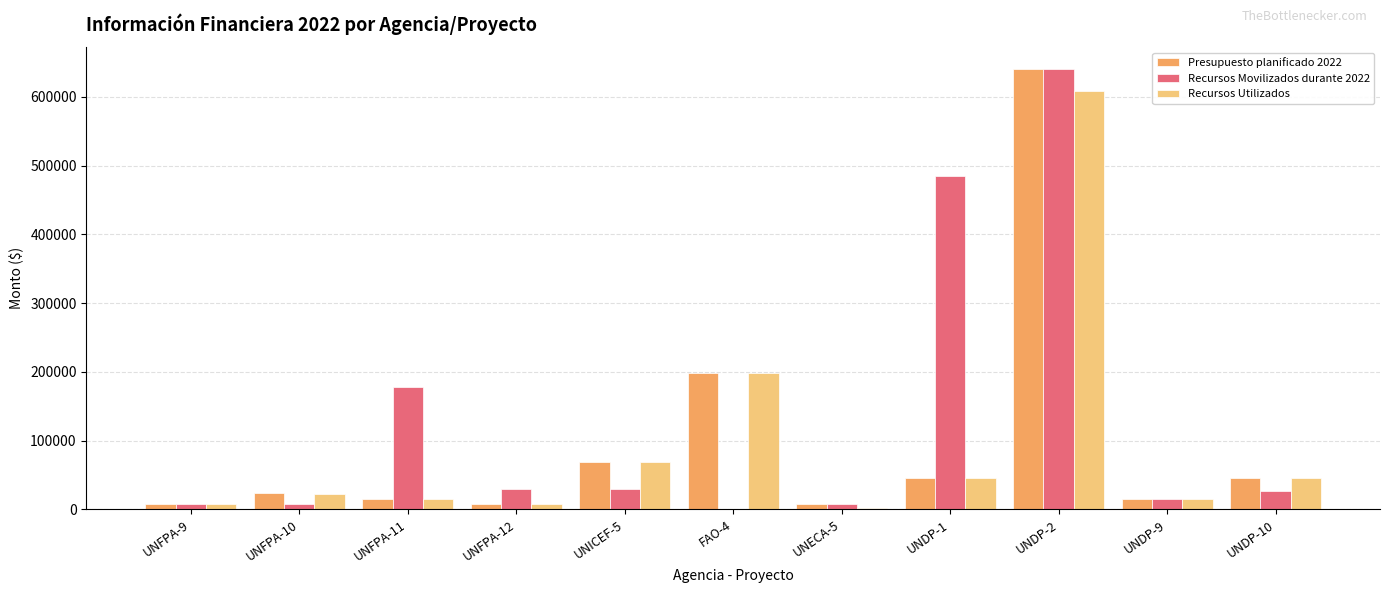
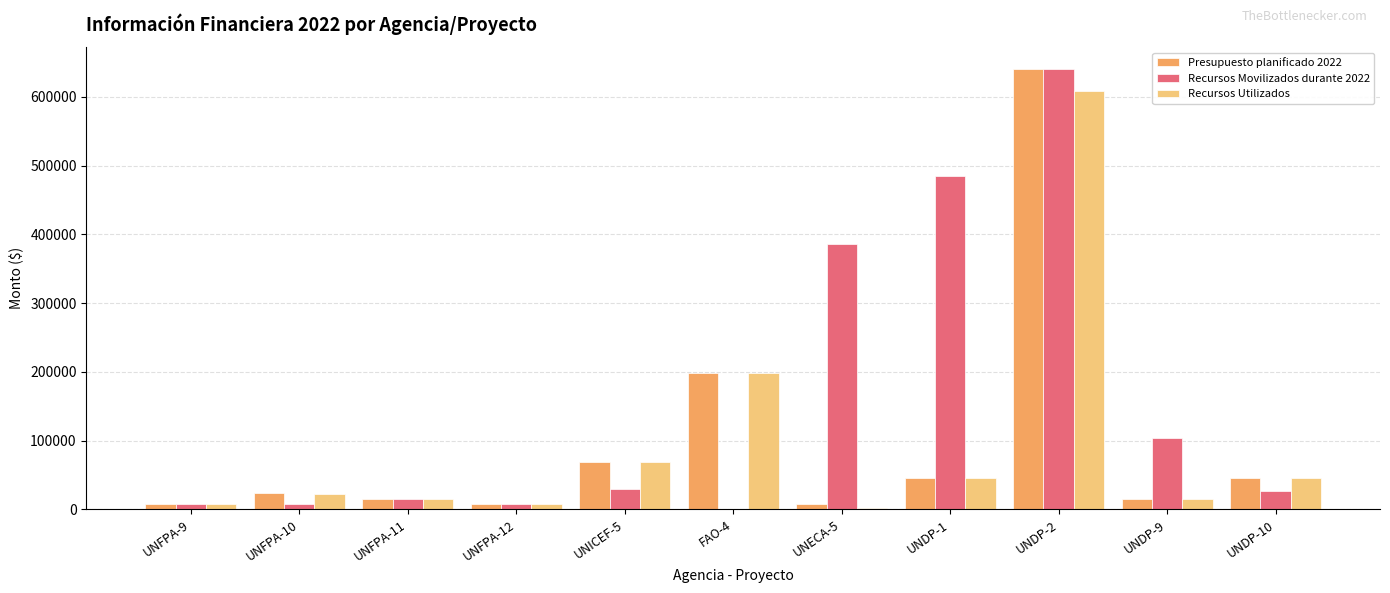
Recursos Movilizados durante 2022, UNFPA-11: 180000 -> 10000
Recursos Movilizados durante 2022, UNFPA-12: 30000 -> 10000
Recursos Movilizados durante 2022, UNECA-5: 10000 -> 390000
Recursos Movilizados durante 2022, UNDP-9: 20000 -> 100000
